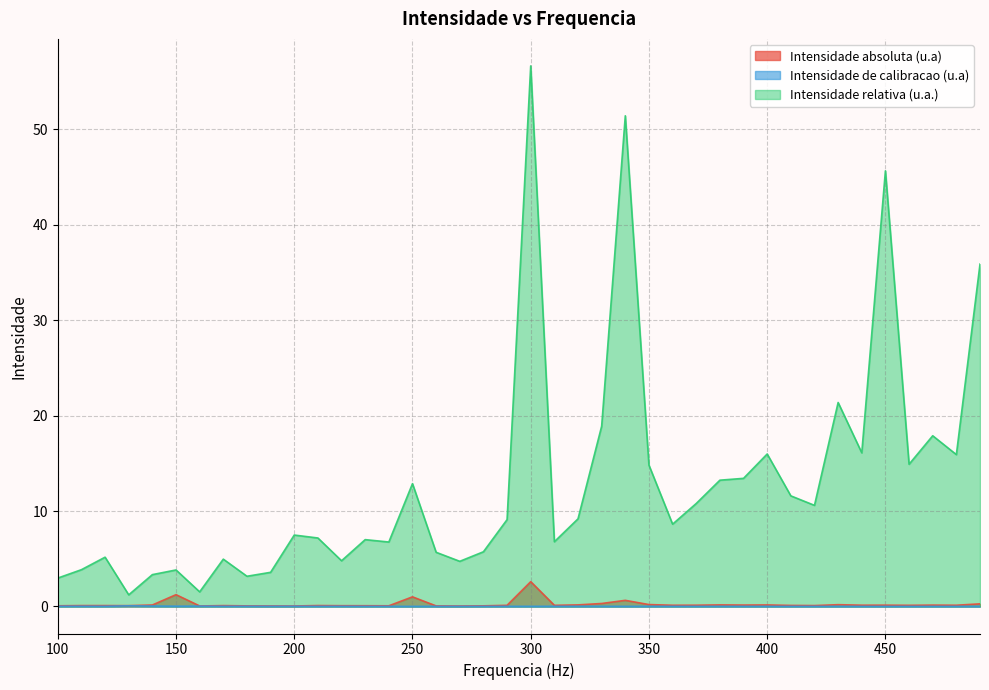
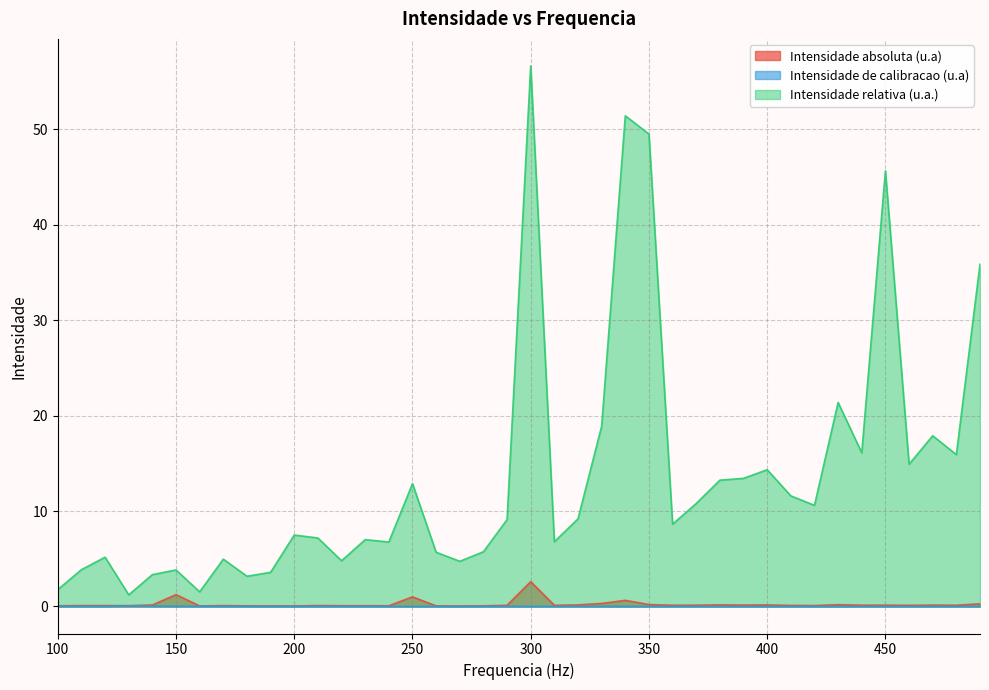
Intensidade relativa (u.a.), 100: 3 -> 2
Intensidade relativa (u.a.), 350: 15 -> 49
Intensidade relativa (u.a.), 400: 16 -> 14
